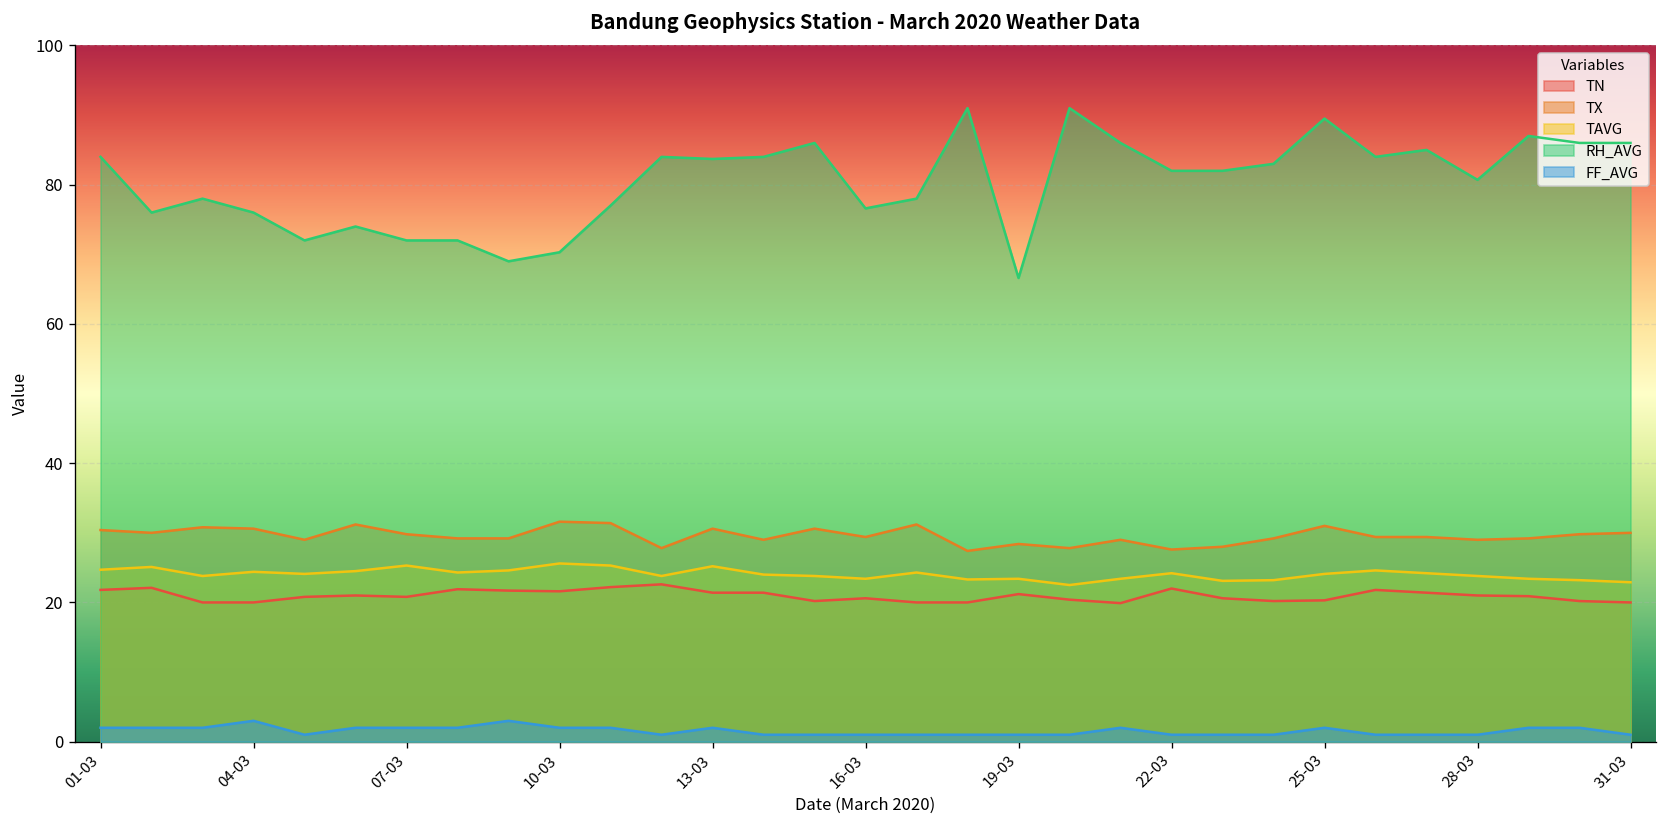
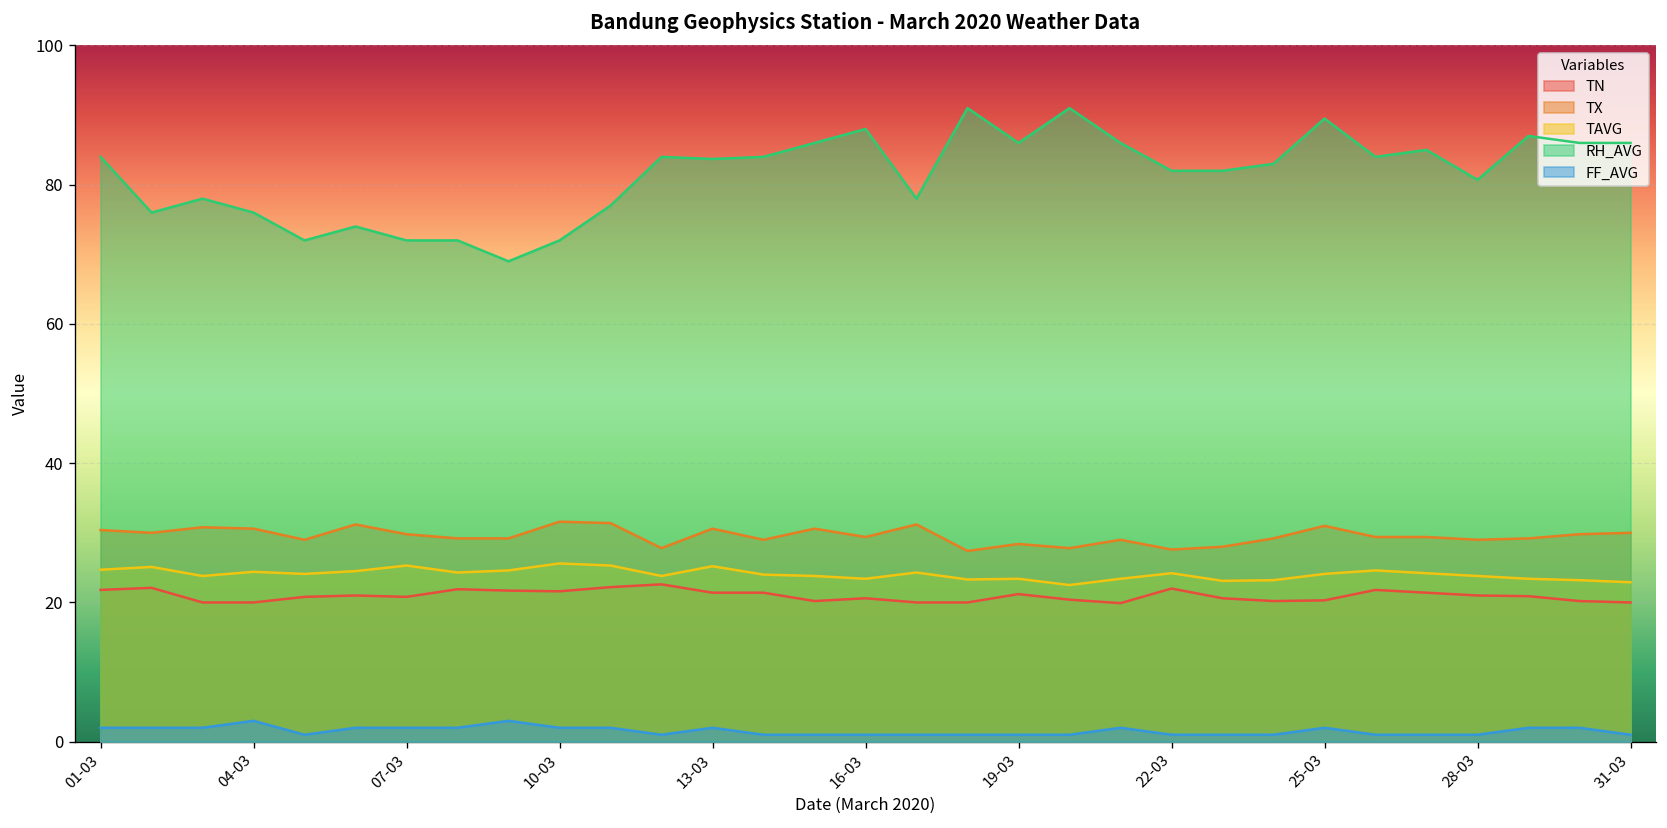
RH_AVG, 10-03: 70 -> 72
RH_AVG, 16-03: 77 -> 88
RH_AVG, 19-03: 67 -> 86
